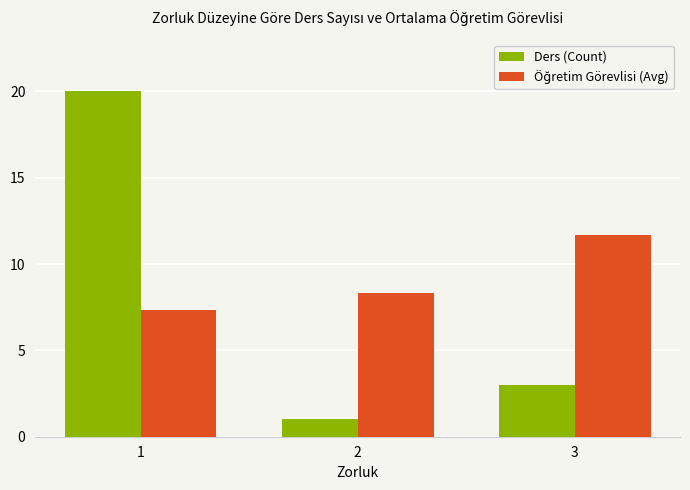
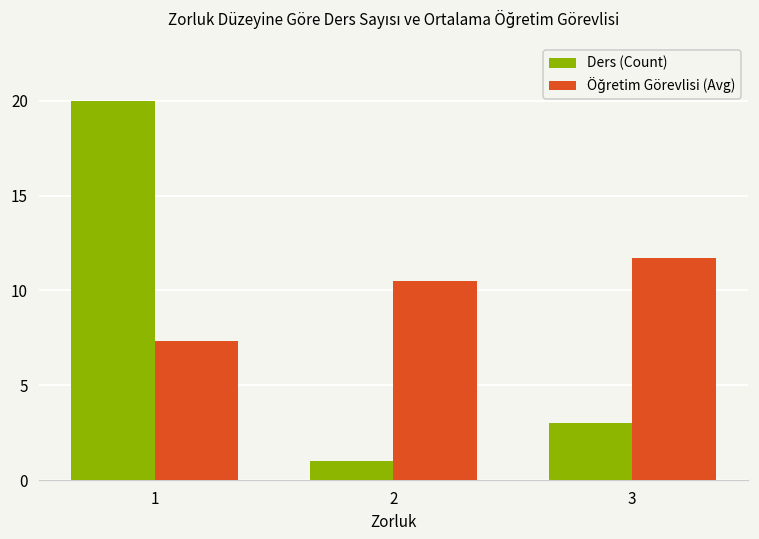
Öğretim Görevlisi (Avg), 2: 8.3 -> 10.5
